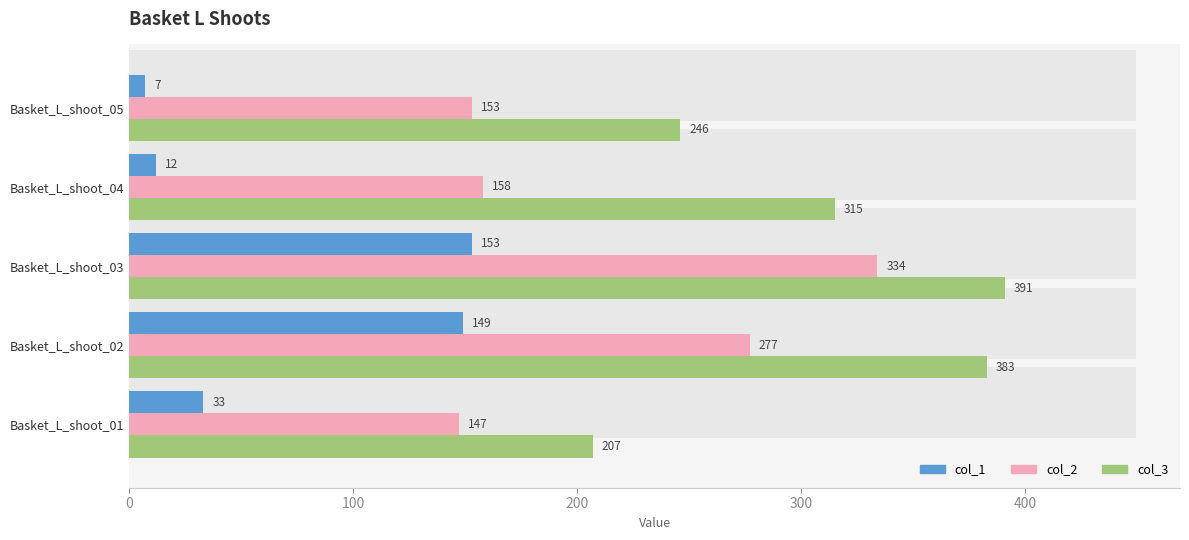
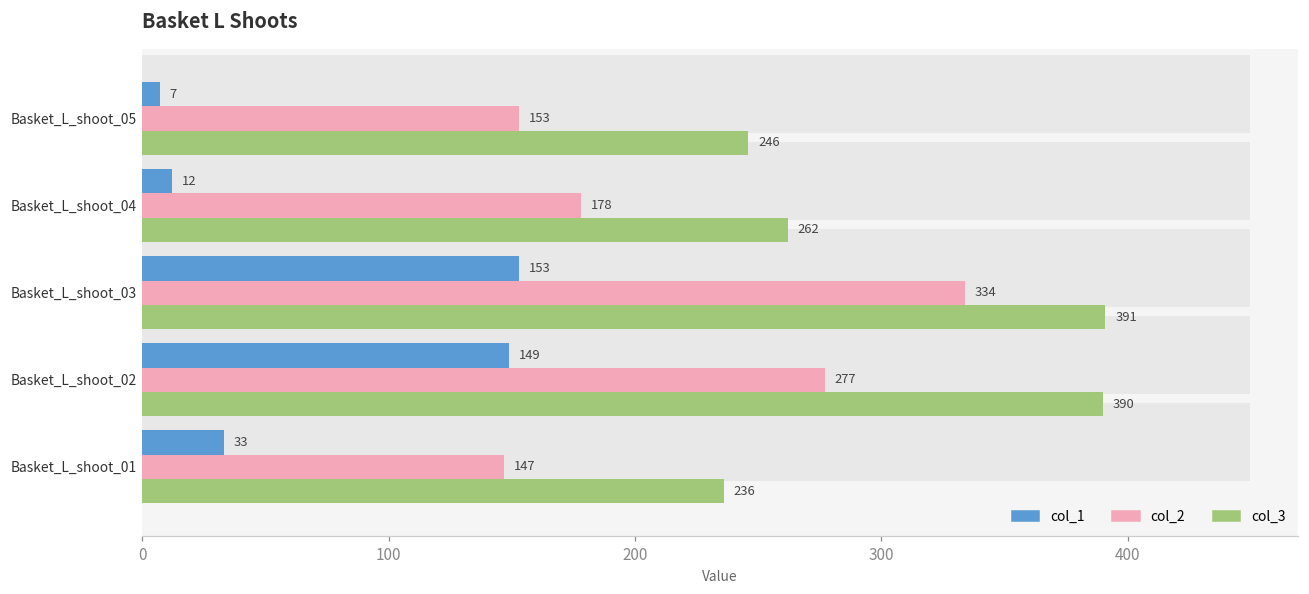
col_2, Basket_L_shoot_04: 158 -> 178
col_3, Basket_L_shoot_04: 315 -> 262
col_3, Basket_L_shoot_02: 383 -> 390
col_3, Basket_L_shoot_01: 207 -> 236
